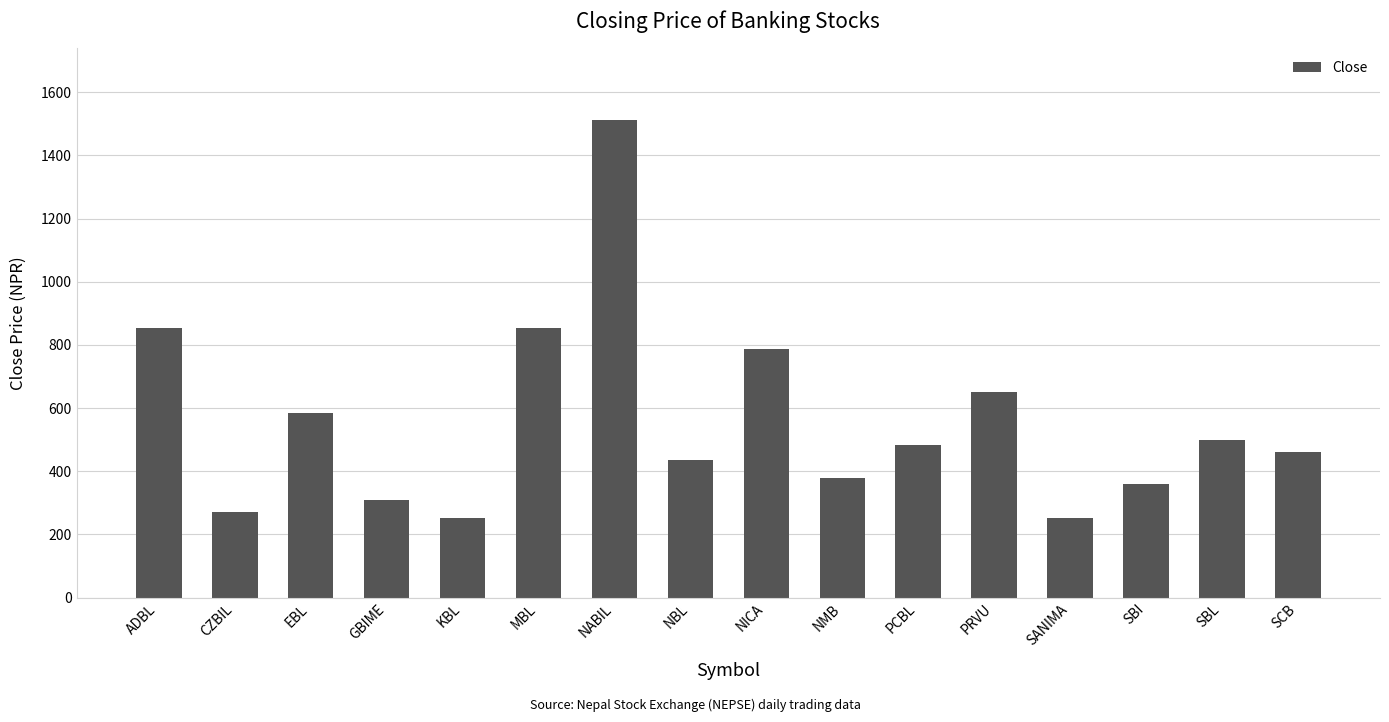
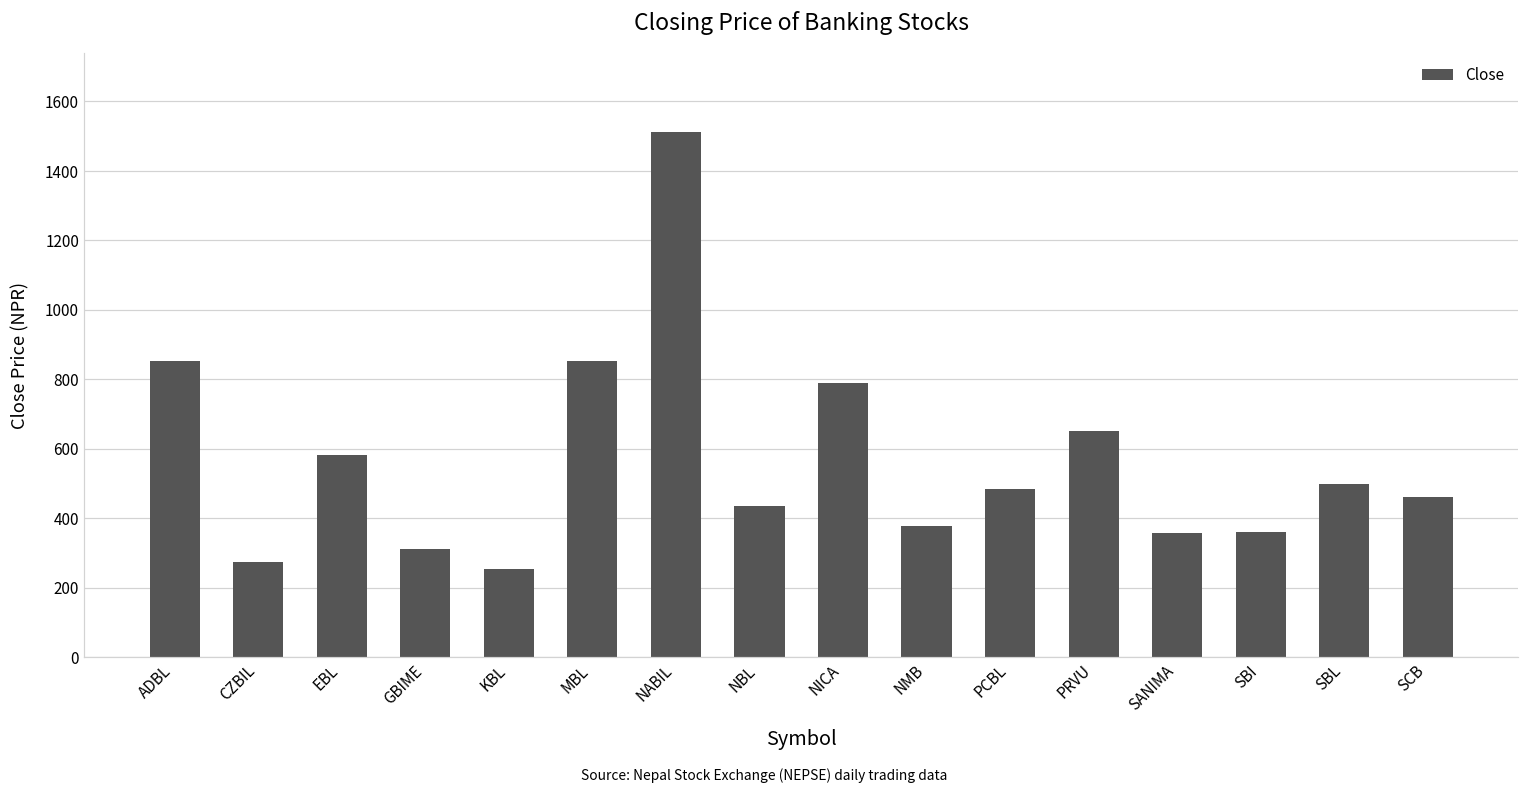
SANIMA: 250 -> 360
